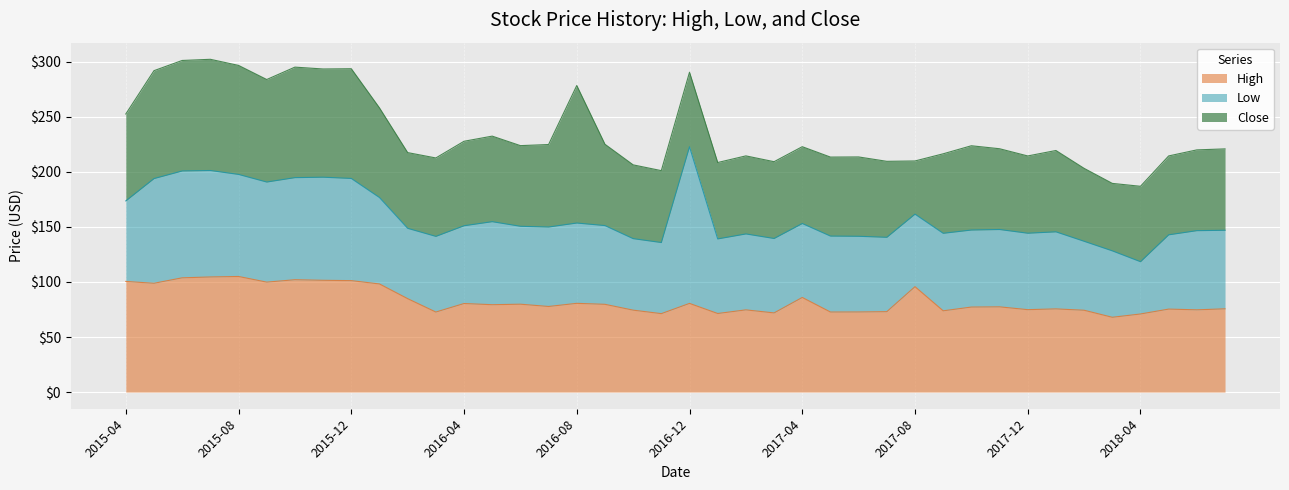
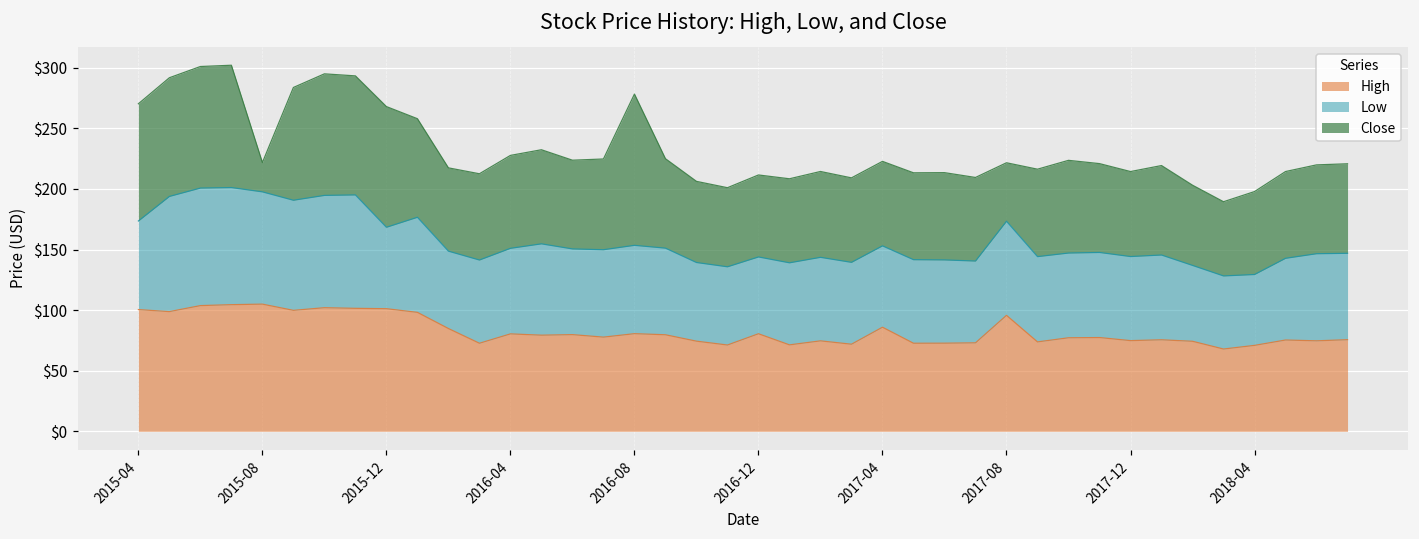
Close, 2015-04: $79 -> $97
Close, 2015-08: $99 -> $24
Low, 2015-12: $93 -> $67
Low, 2016-12: $142 -> $63
Low, 2017-08: $66 -> $78
Low, 2018-04: $47 -> $58
